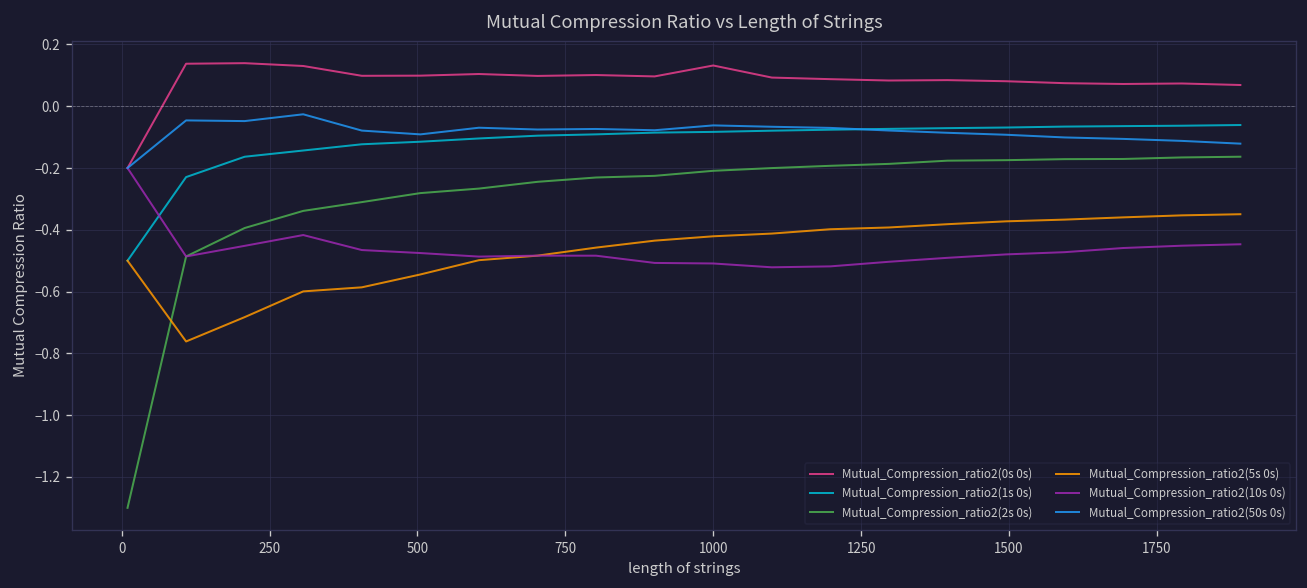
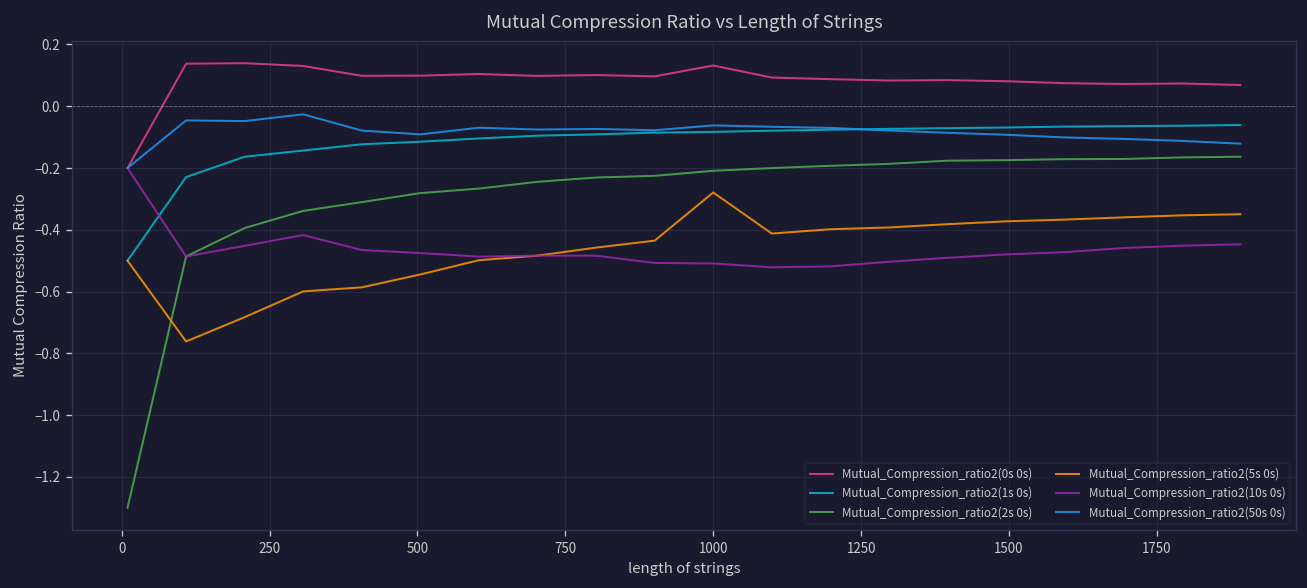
Mutual_Compression_ratio2(5s 0s), 1000: -0.42 -> -0.28
